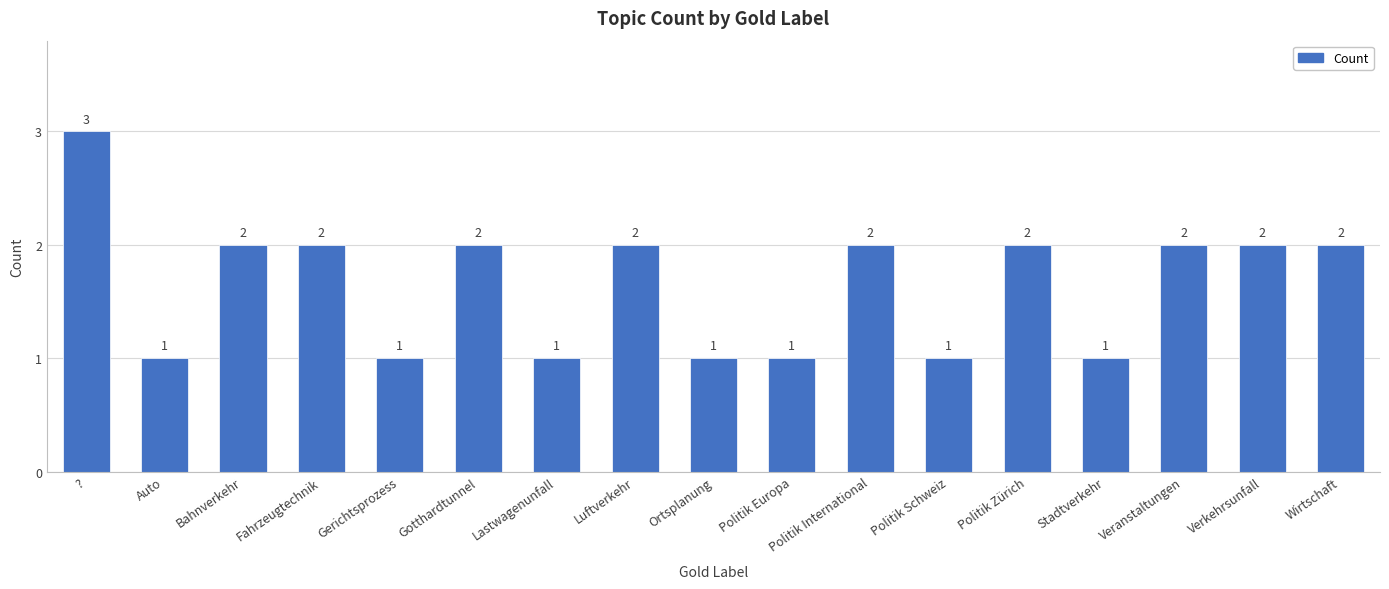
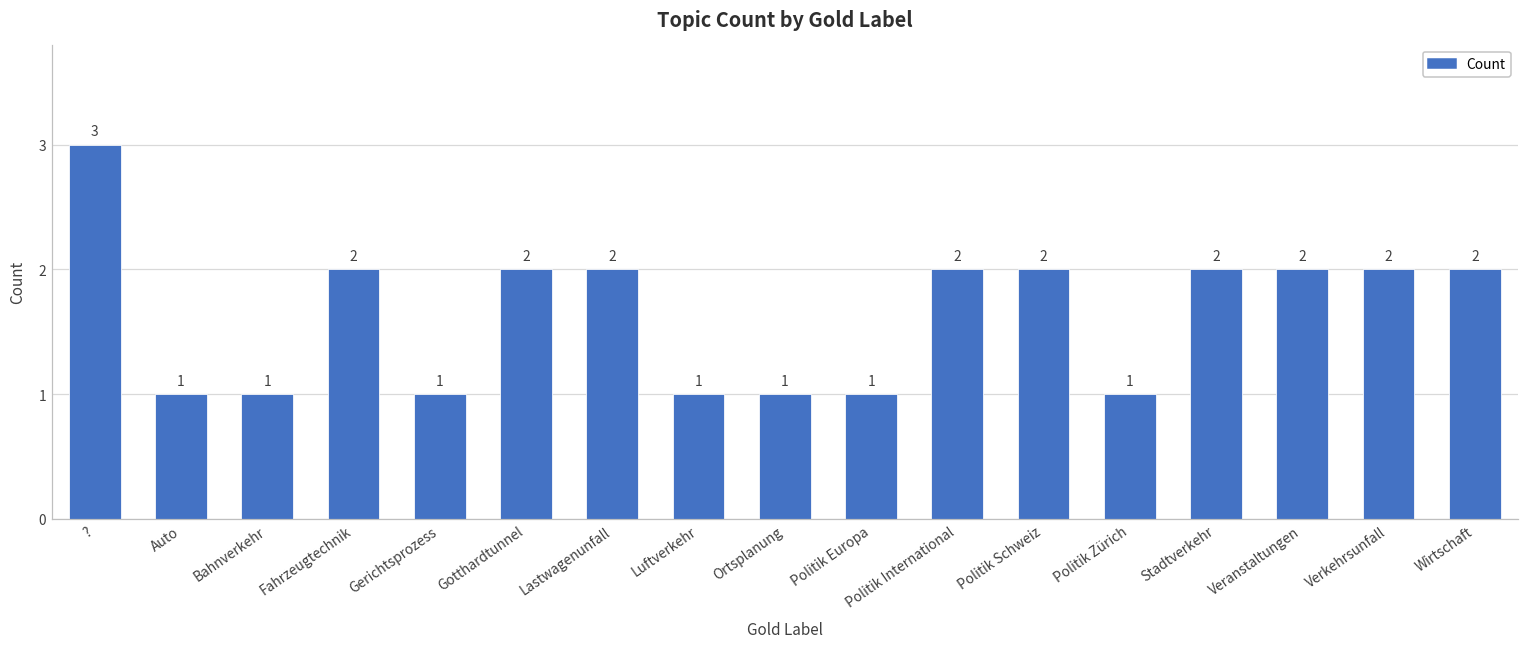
Bahnverkehr: 2 -> 1
Lastwagenunfall: 1 -> 2
Luftverkehr: 2 -> 1
Politik Schweiz: 1 -> 2
Politik Zürich: 2 -> 1
Stadtverkehr: 1 -> 2
